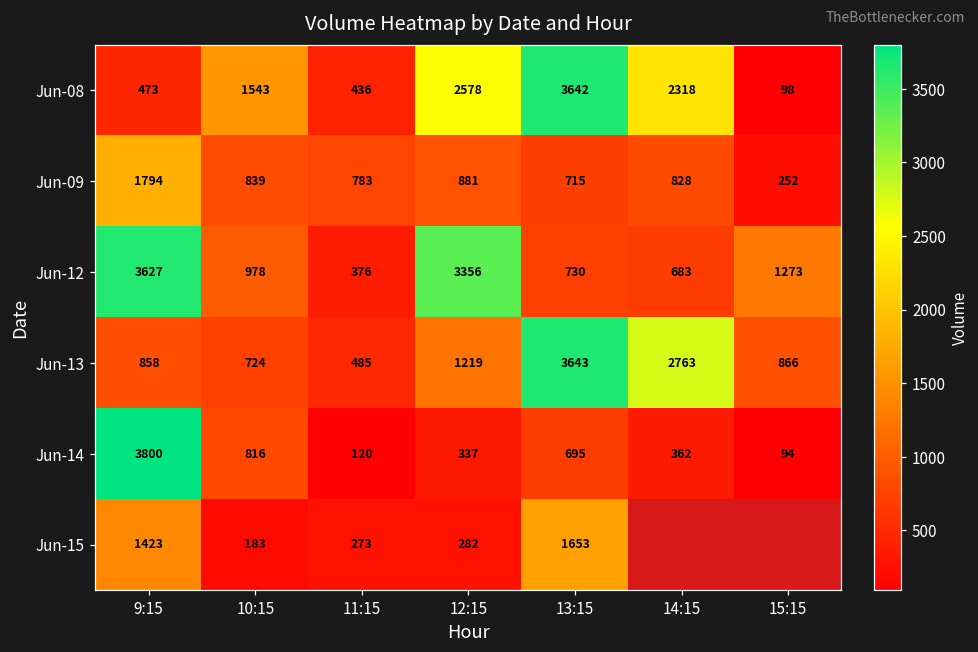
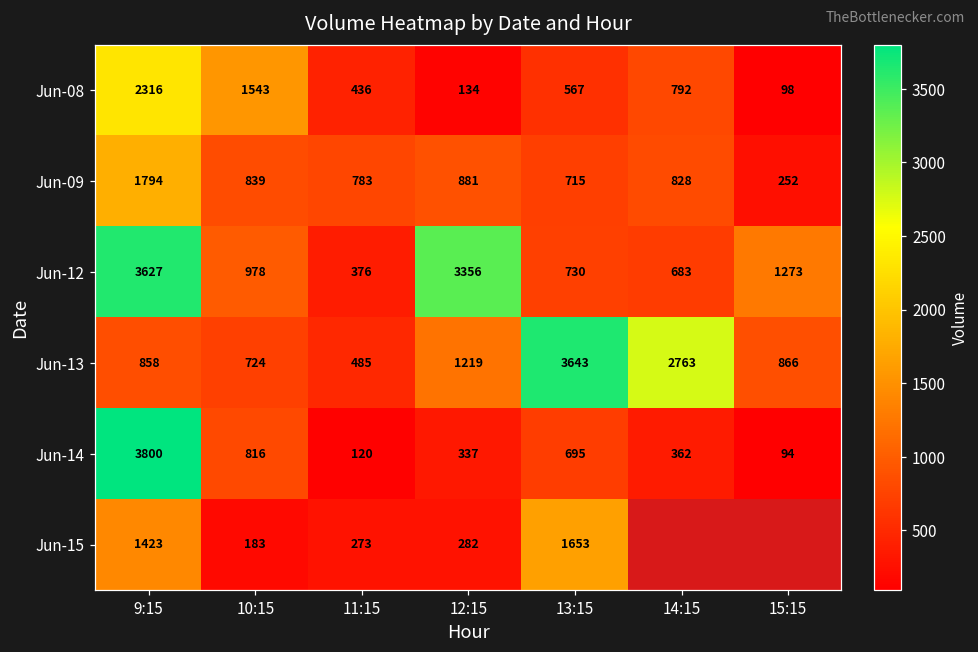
Jun-08, 9:15: 473 -> 2316
Jun-08, 12:15: 2578 -> 134
Jun-08, 13:15: 3642 -> 567
Jun-08, 14:15: 2318 -> 792
